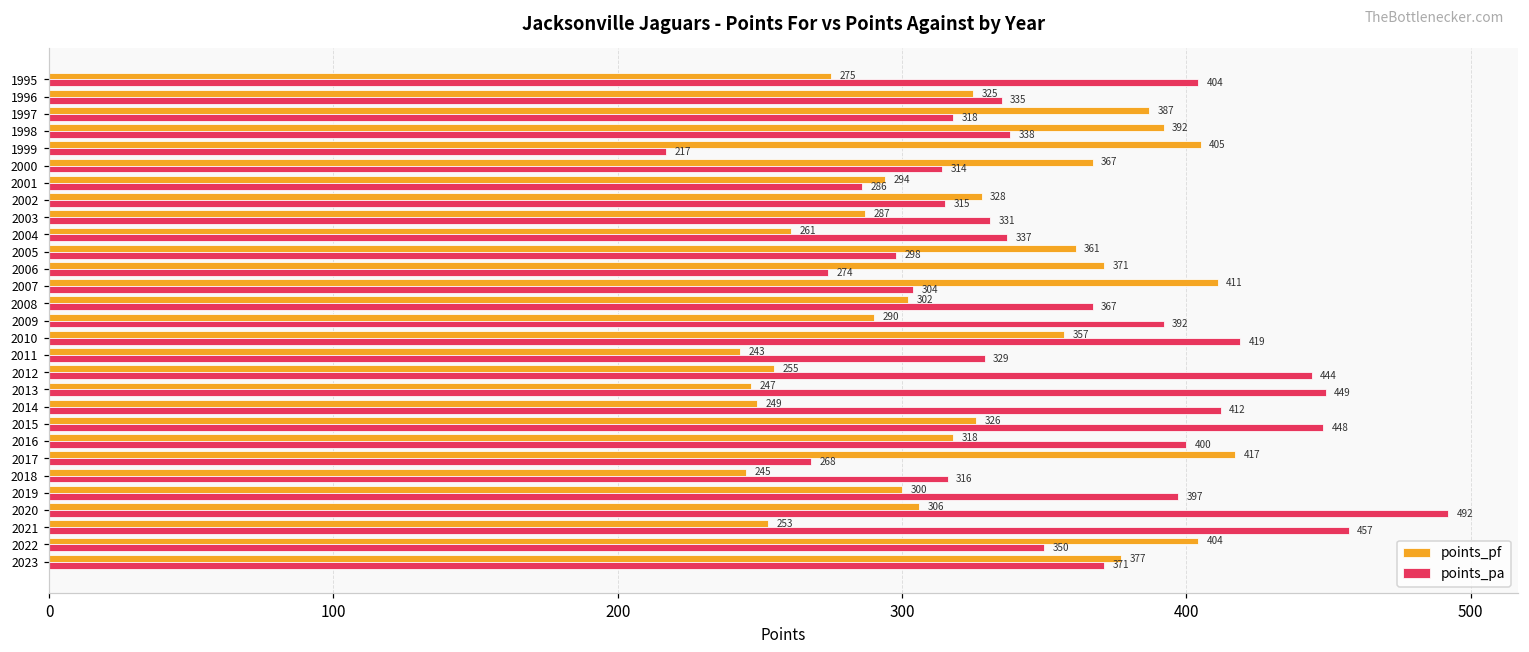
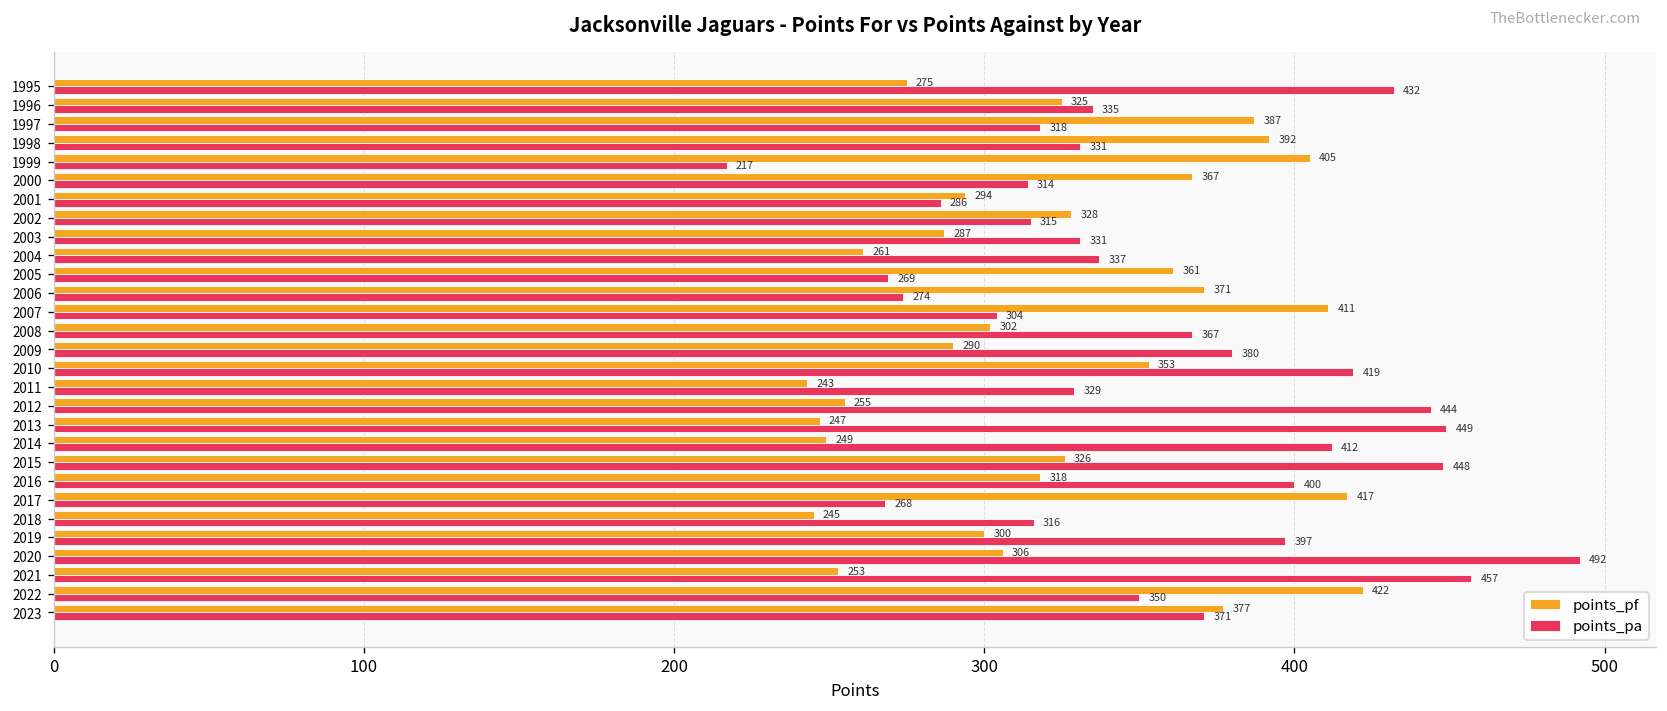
points_pa, 1995: 404 -> 432
points_pa, 1998: 338 -> 331
points_pa, 2005: 298 -> 269
points_pa, 2009: 392 -> 380
points_pf, 2010: 357 -> 353
points_pf, 2022: 404 -> 422
